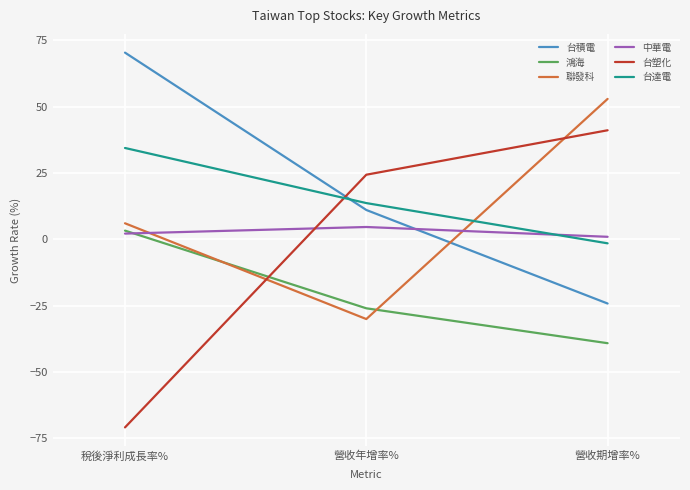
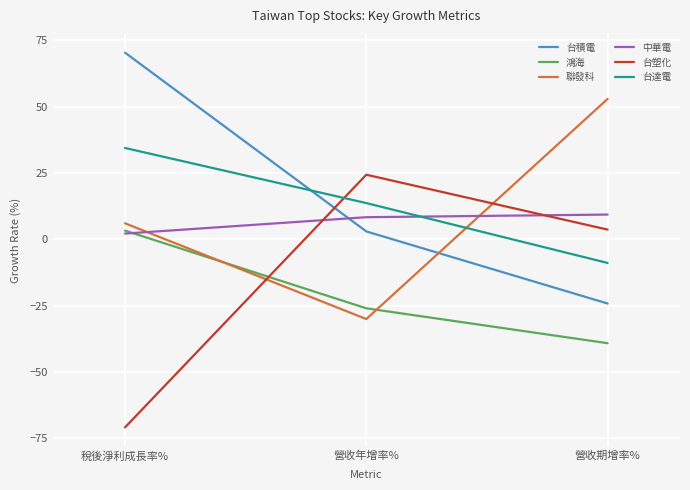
台積電, 營收年增率%: 11 -> 3
中華電, 營收年增率%: 5 -> 8
中華電, 營收期增率%: 1 -> 9
台塑化, 營收期增率%: 41 -> 4
台達電, 營收期增率%: -2 -> -9
